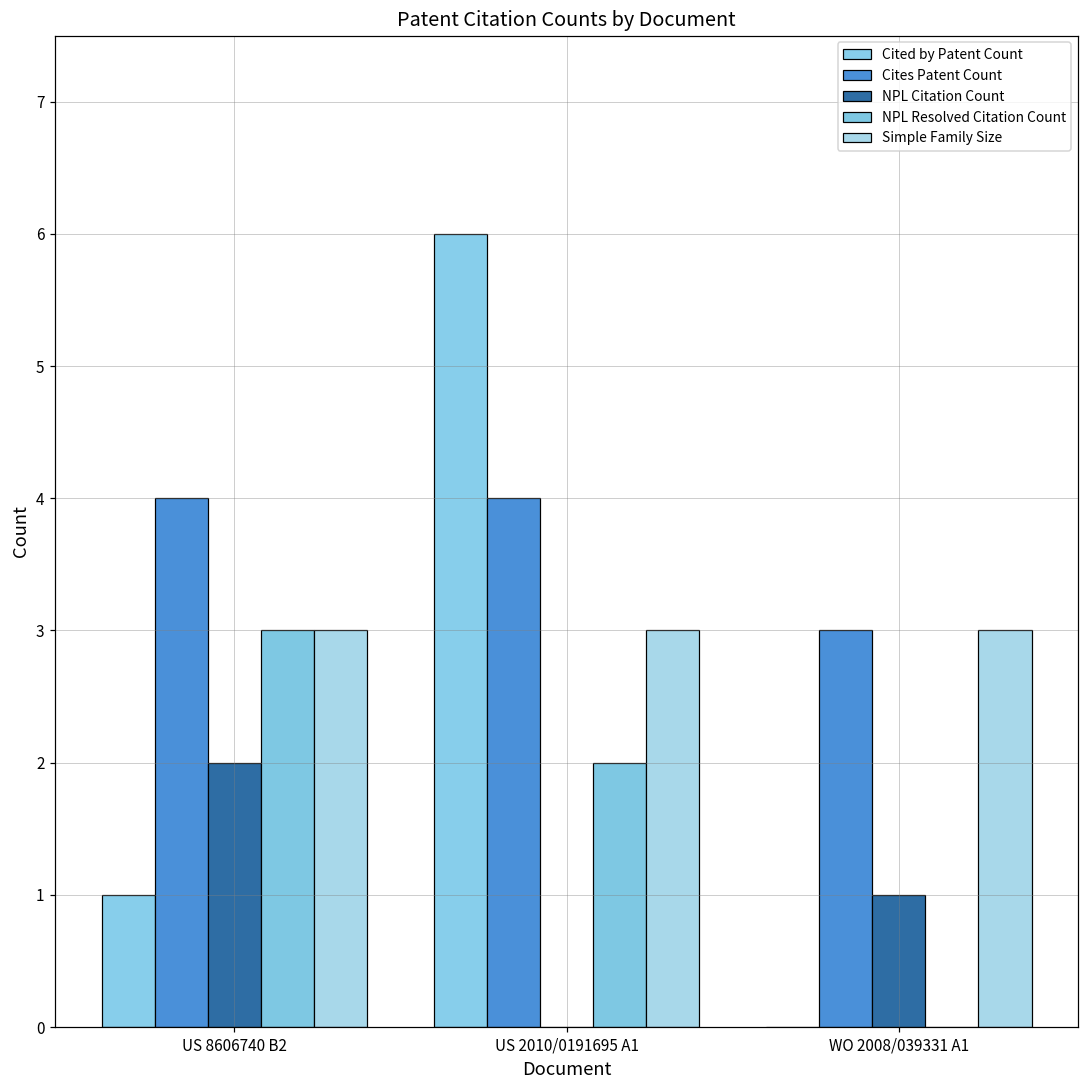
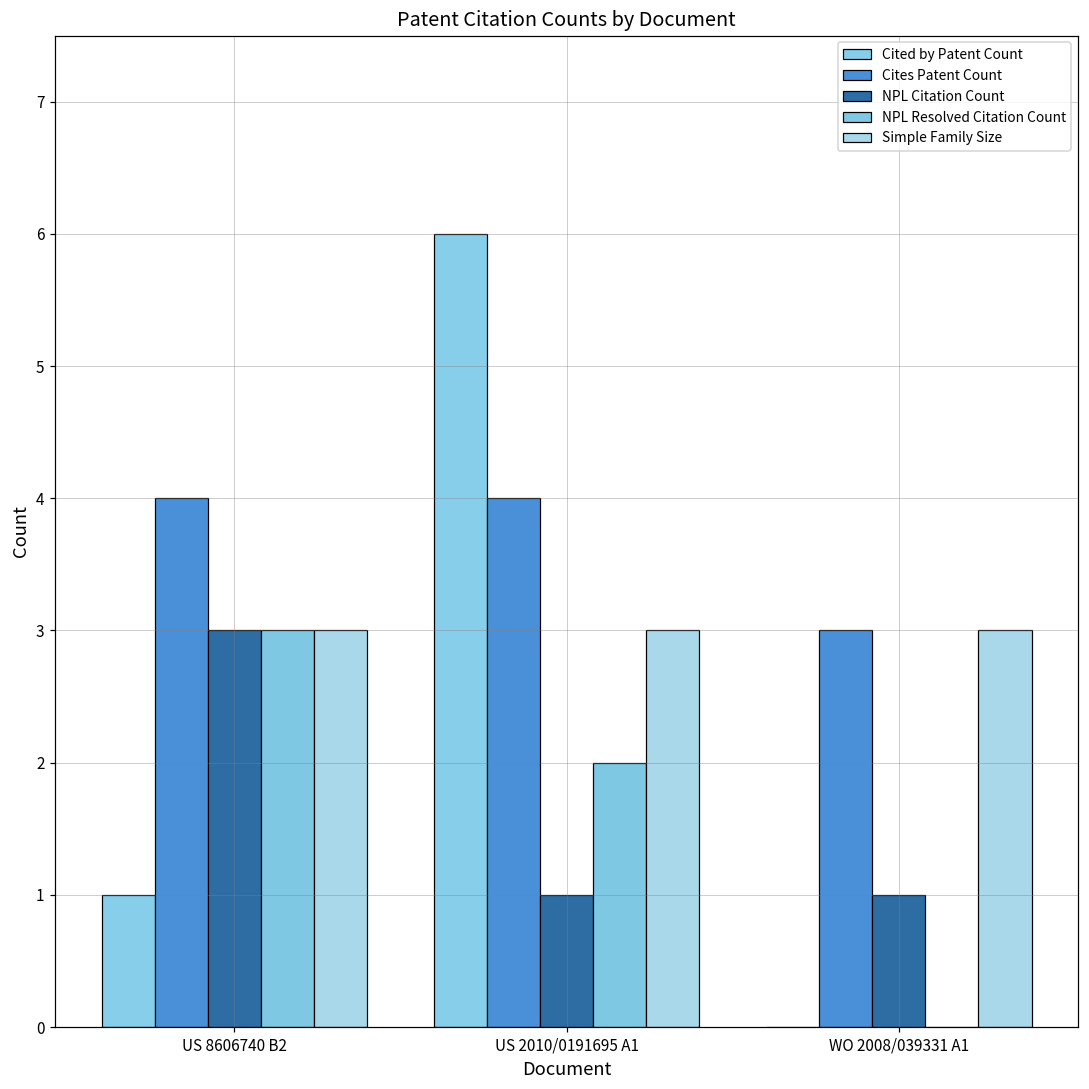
NPL Citation Count, US 8606740 B2: 2 -> 3
NPL Citation Count, US 2010/0191695 A1: 0 -> 1
